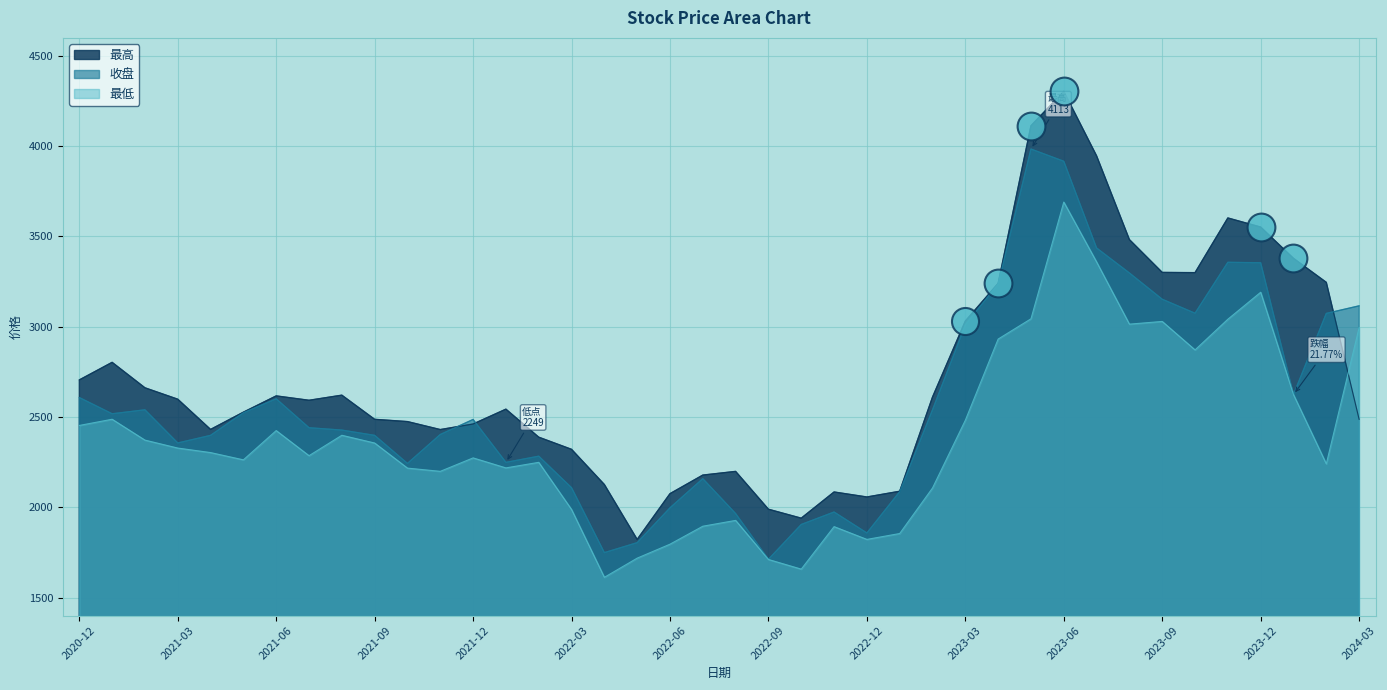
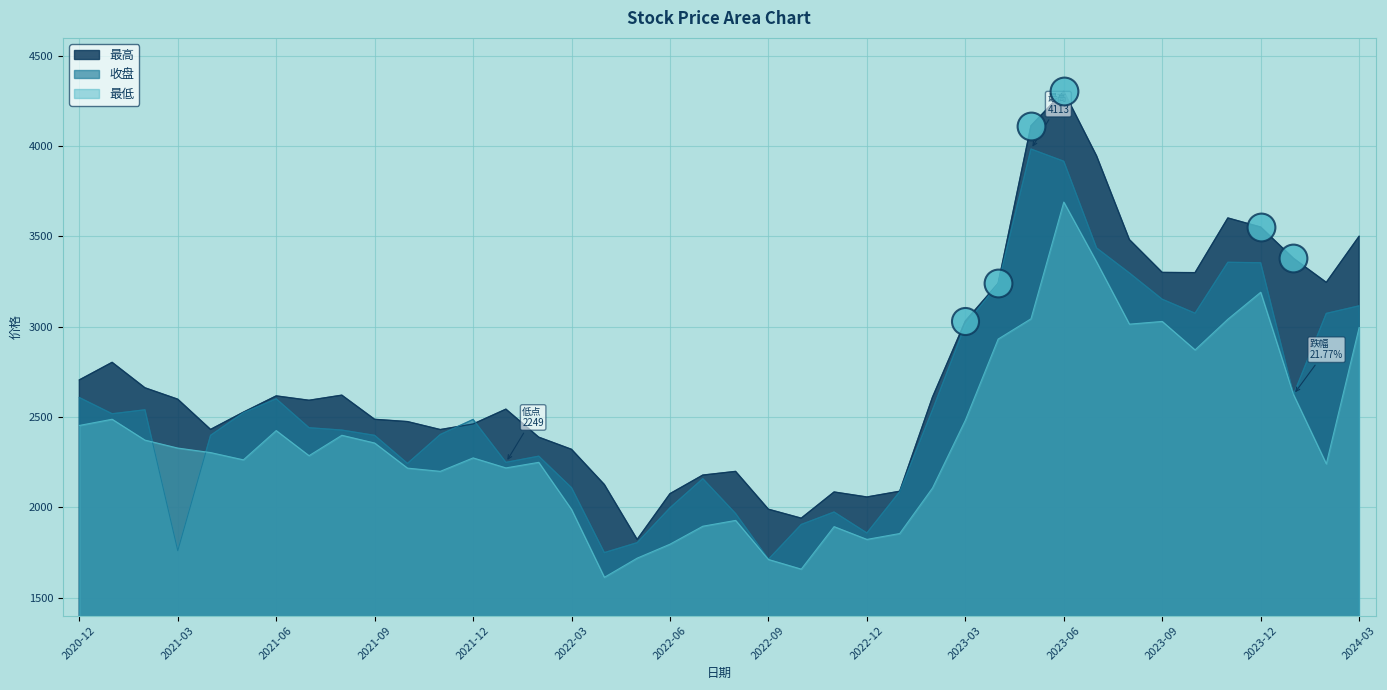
收盘, 2021-03: 2360 -> 1760
最高, 2024-03: 2490 -> 3500
